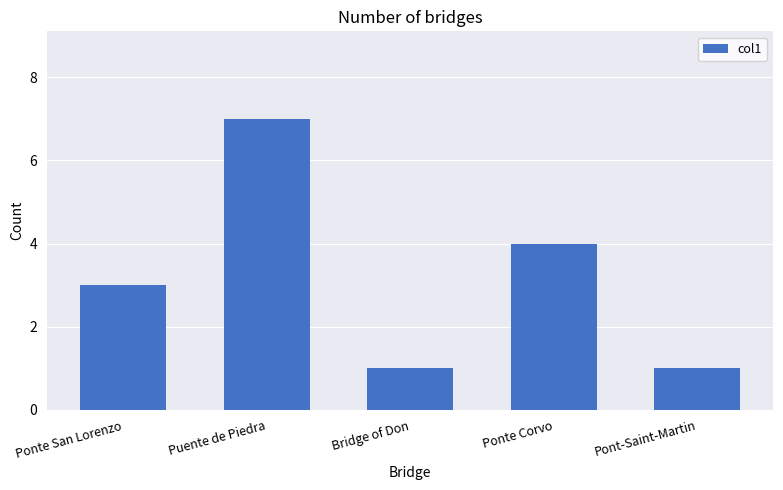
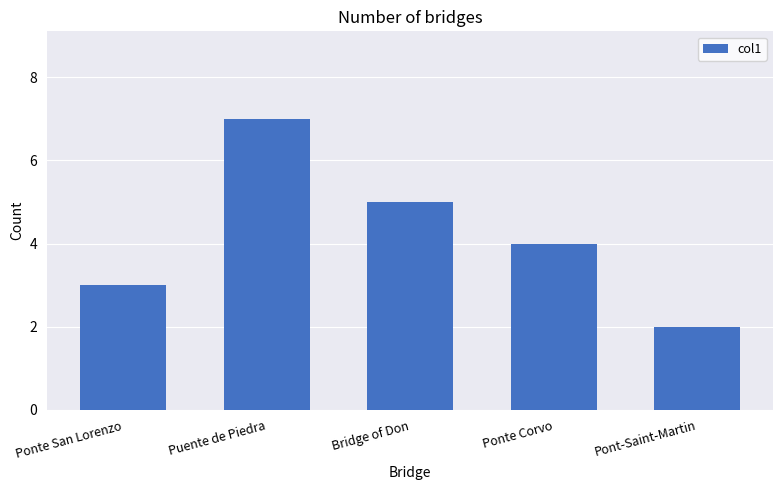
Bridge of Don: 1 -> 5
Pont-Saint-Martin: 1 -> 2
